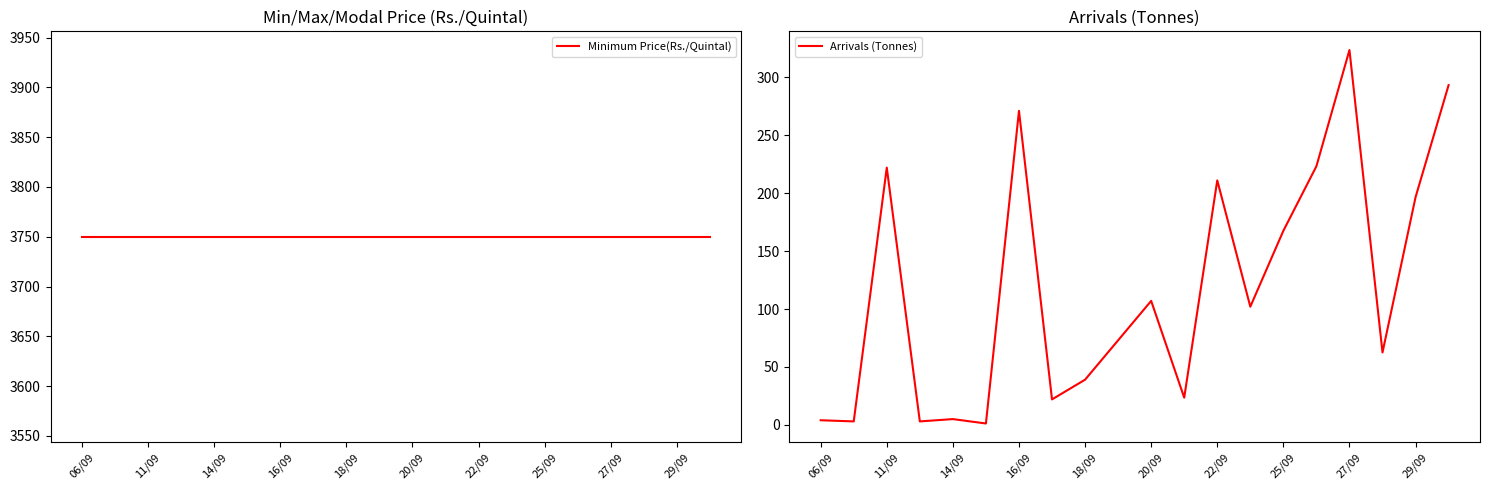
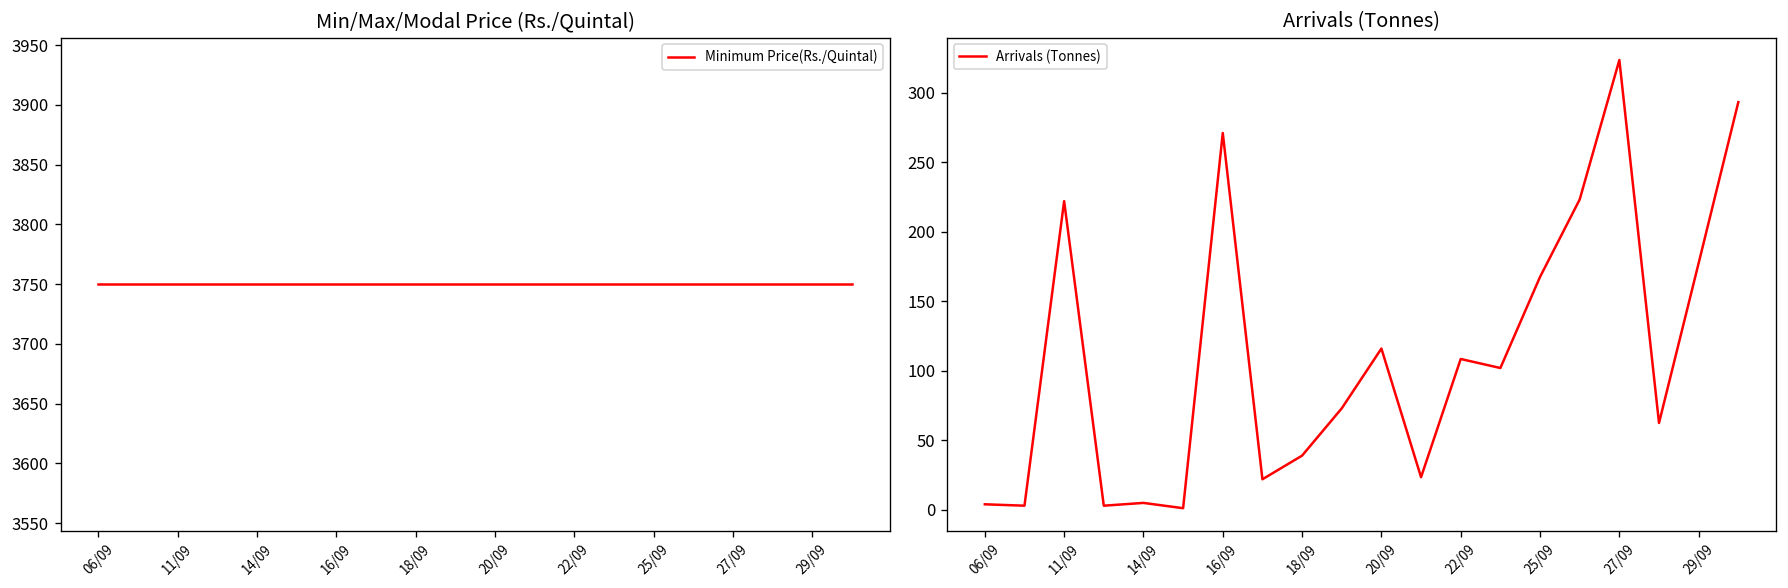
Arrivals (Tonnes), 20/09: 107 -> 116
Arrivals (Tonnes), 22/09: 211 -> 109
Arrivals (Tonnes), 29/09: 197 -> 178
